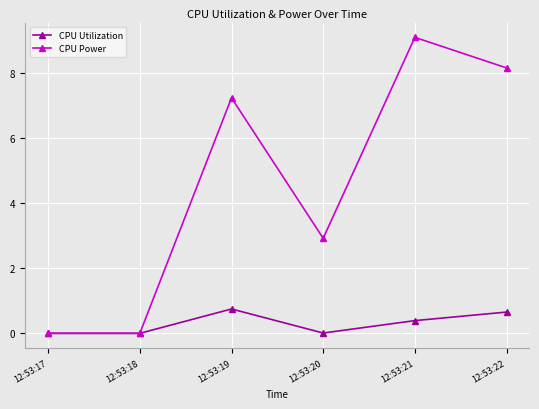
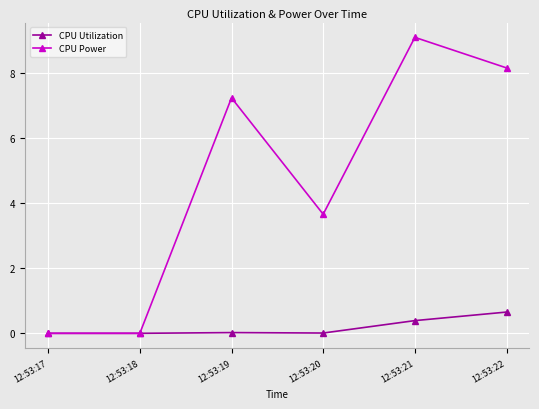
CPU Utilization, 12:53:19: 0.7 -> 0.0
CPU Power, 12:53:20: 2.9 -> 3.7
